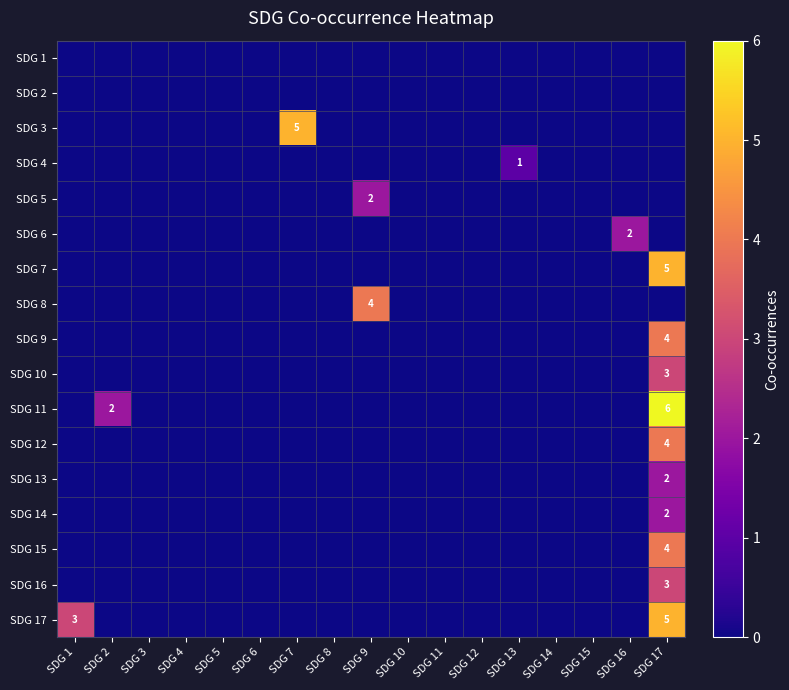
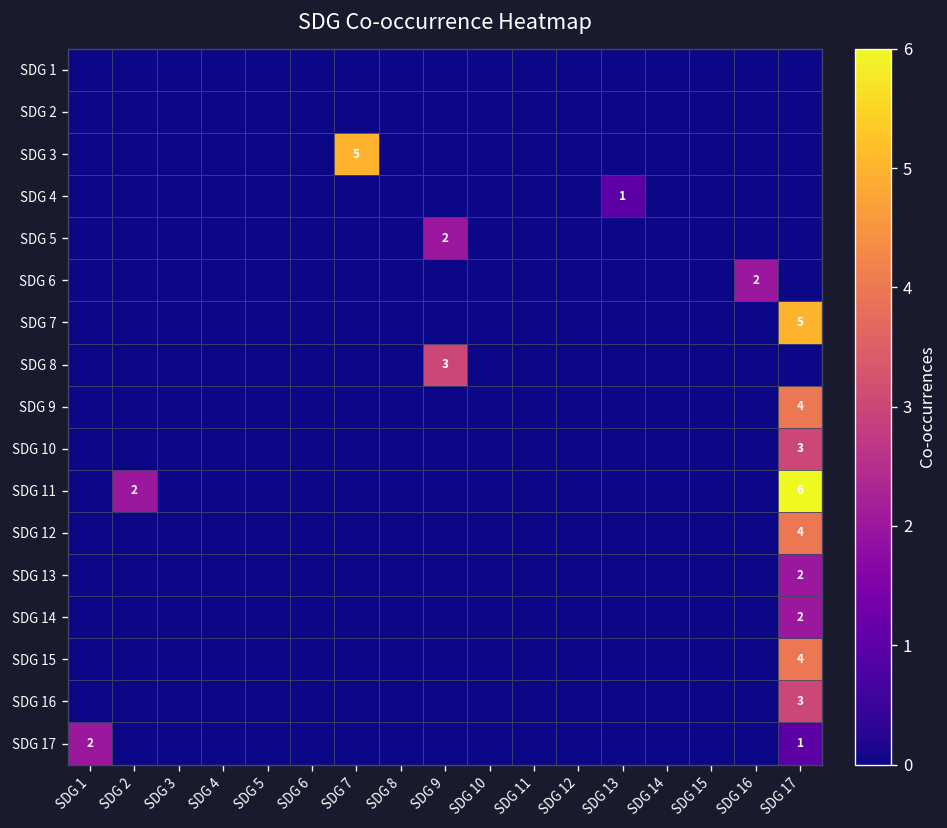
SDG 8, SDG 9: 4 -> 3
SDG 17, SDG 1: 3 -> 2
SDG 17, SDG 17: 5 -> 1
